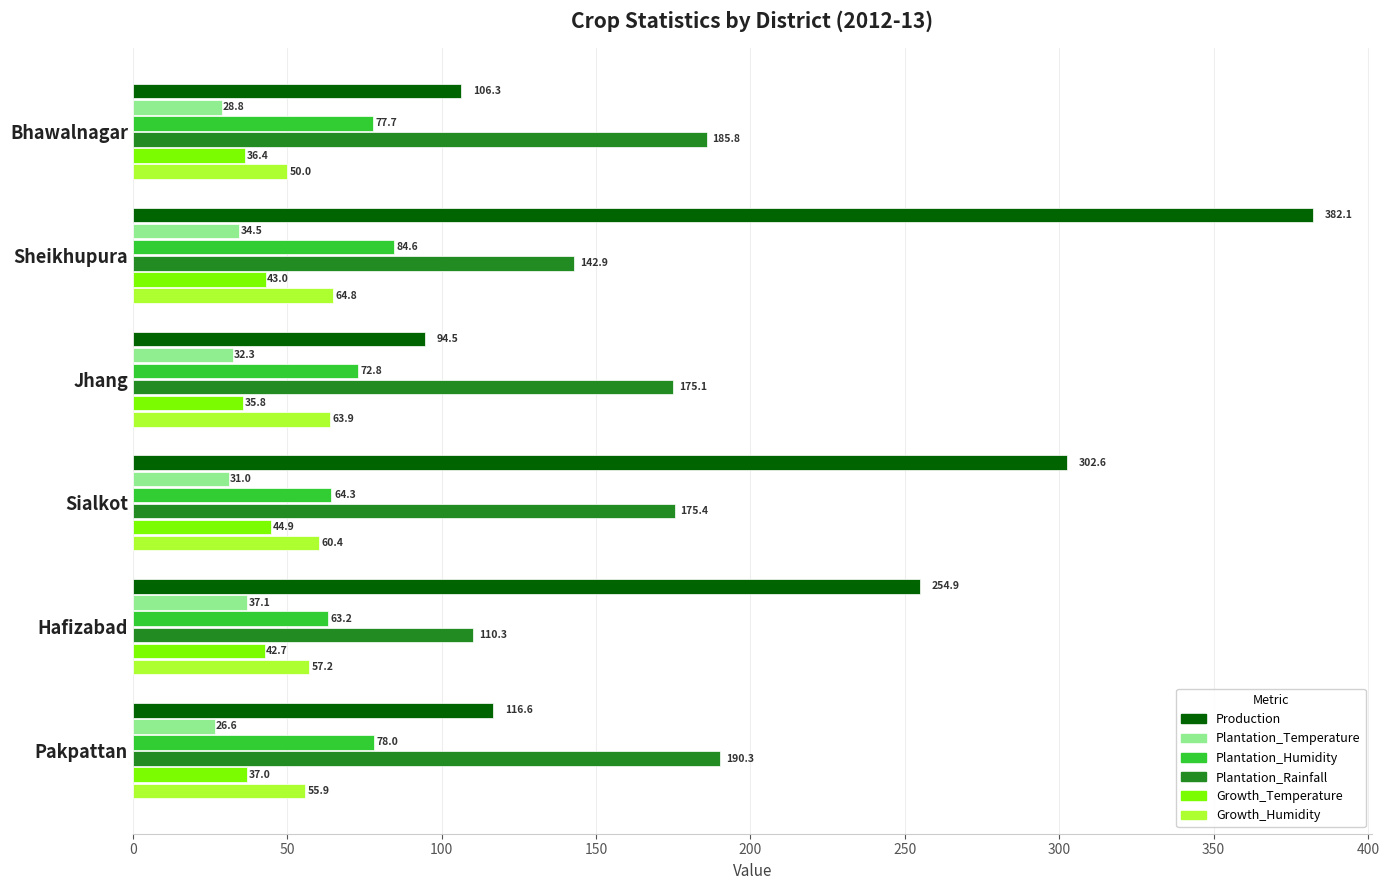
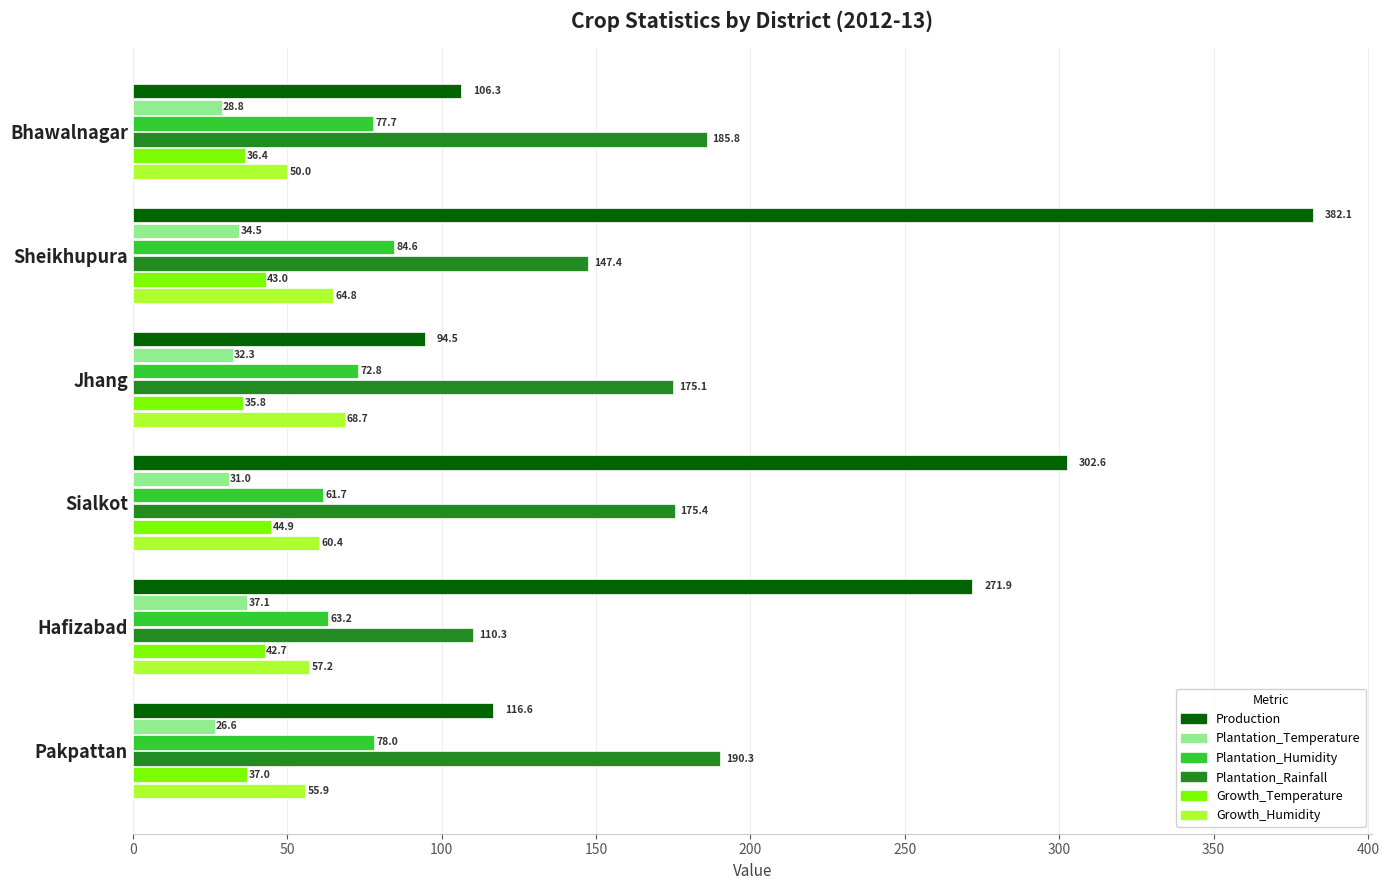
Plantation_Rainfall, Sheikhupura: 142.9 -> 147.4
Growth_Humidity, Jhang: 63.9 -> 68.7
Plantation_Humidity, Sialkot: 64.3 -> 61.7
Production, Hafizabad: 254.9 -> 271.9
